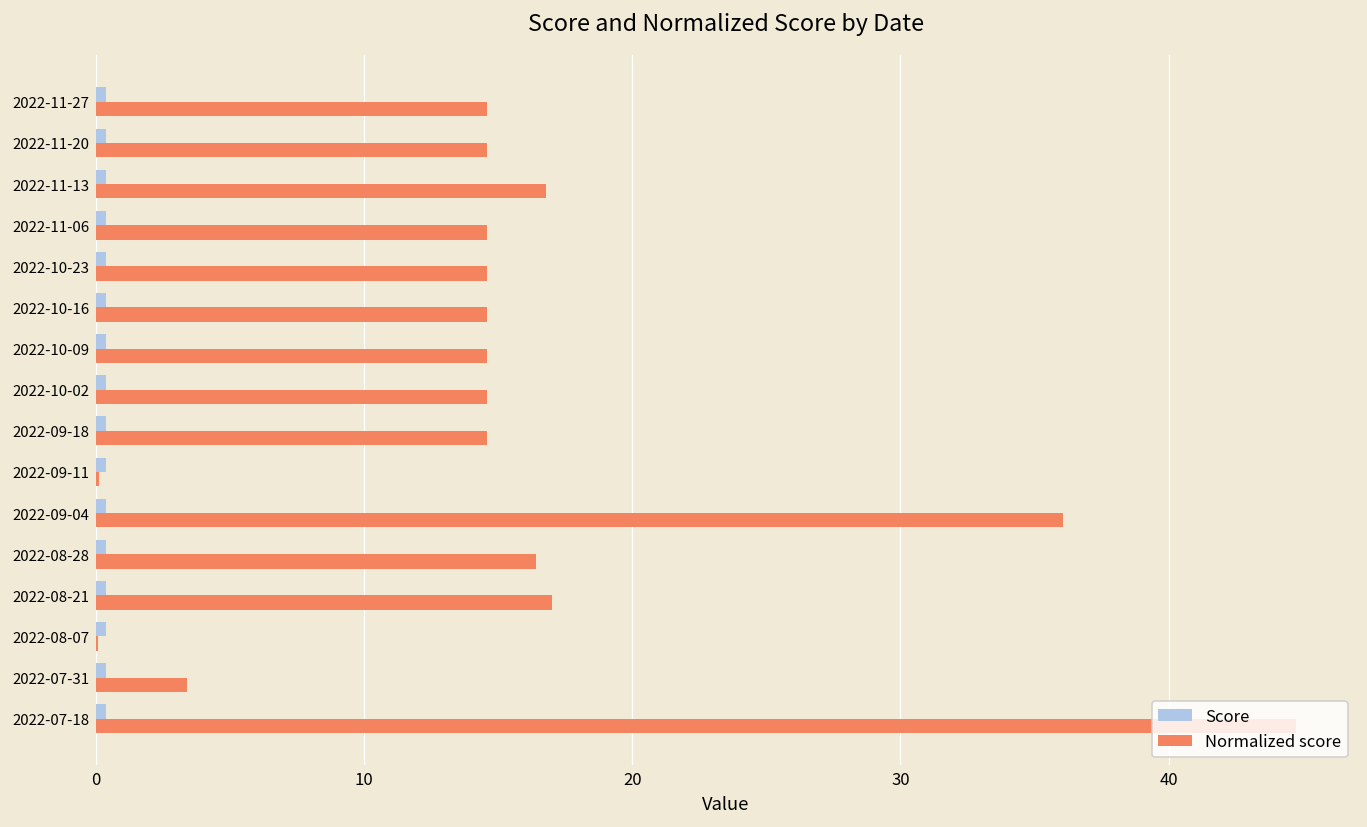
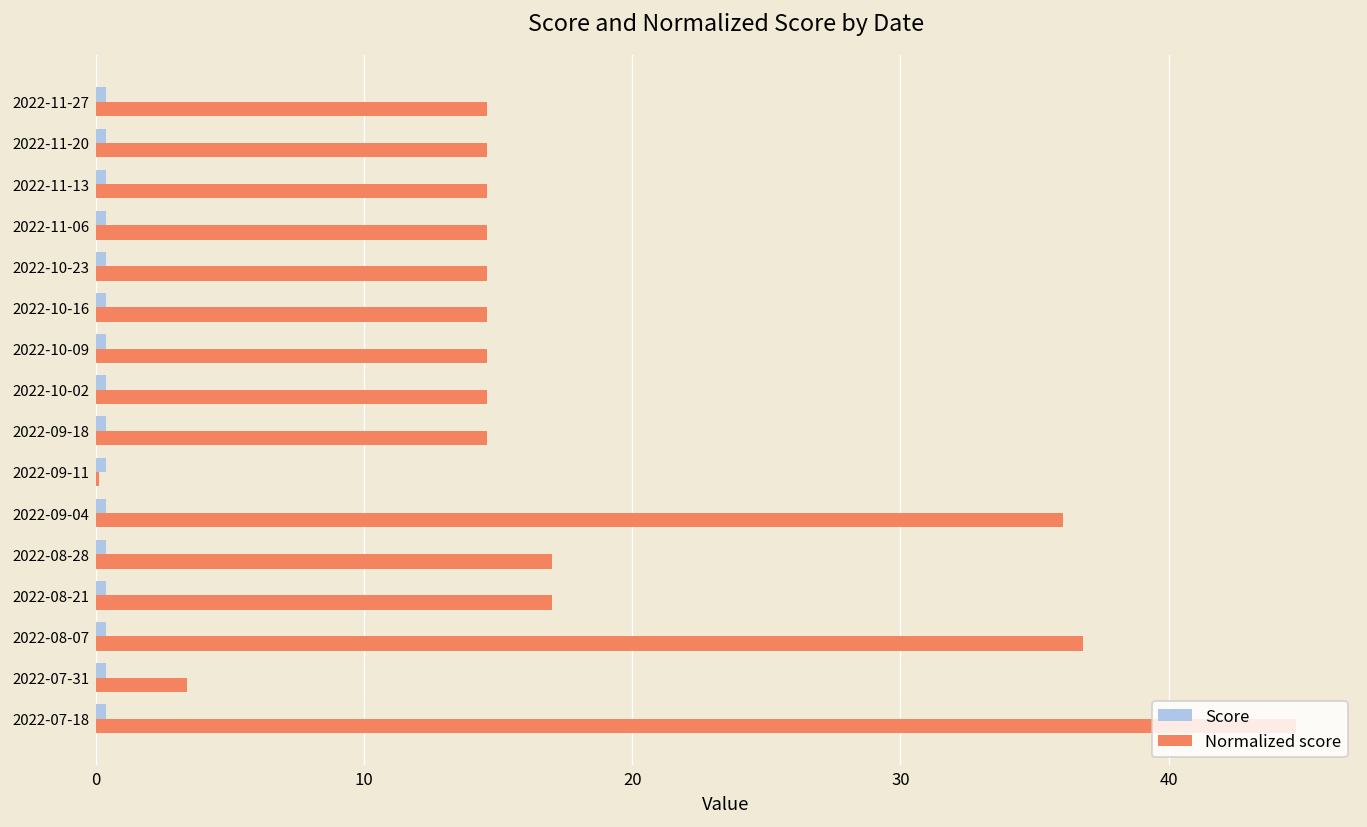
Normalized score, 2022-11-13: 16.8 -> 14.6
Normalized score, 2022-08-28: 16.4 -> 17.0
Normalized score, 2022-08-07: 0.1 -> 36.8
